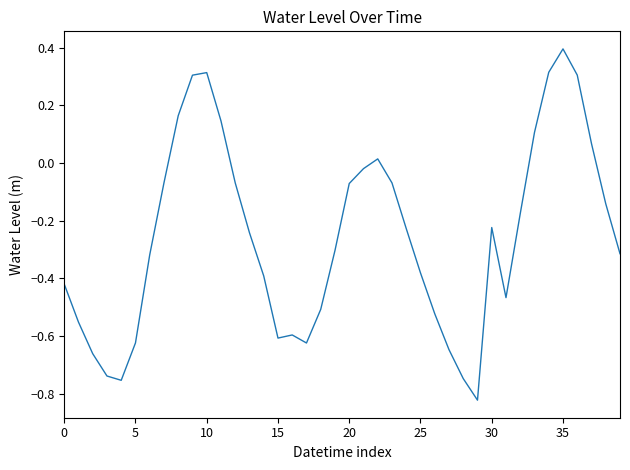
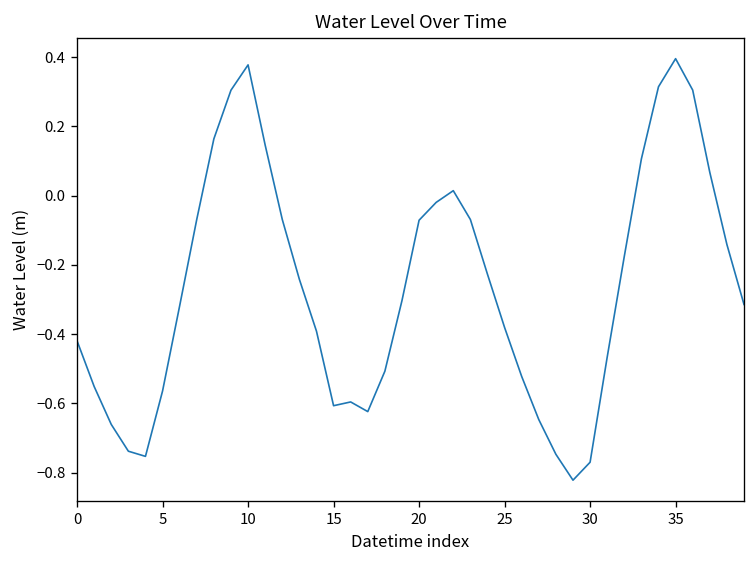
5: -0.62 -> -0.56
10: 0.31 -> 0.38
30: -0.22 -> -0.77
